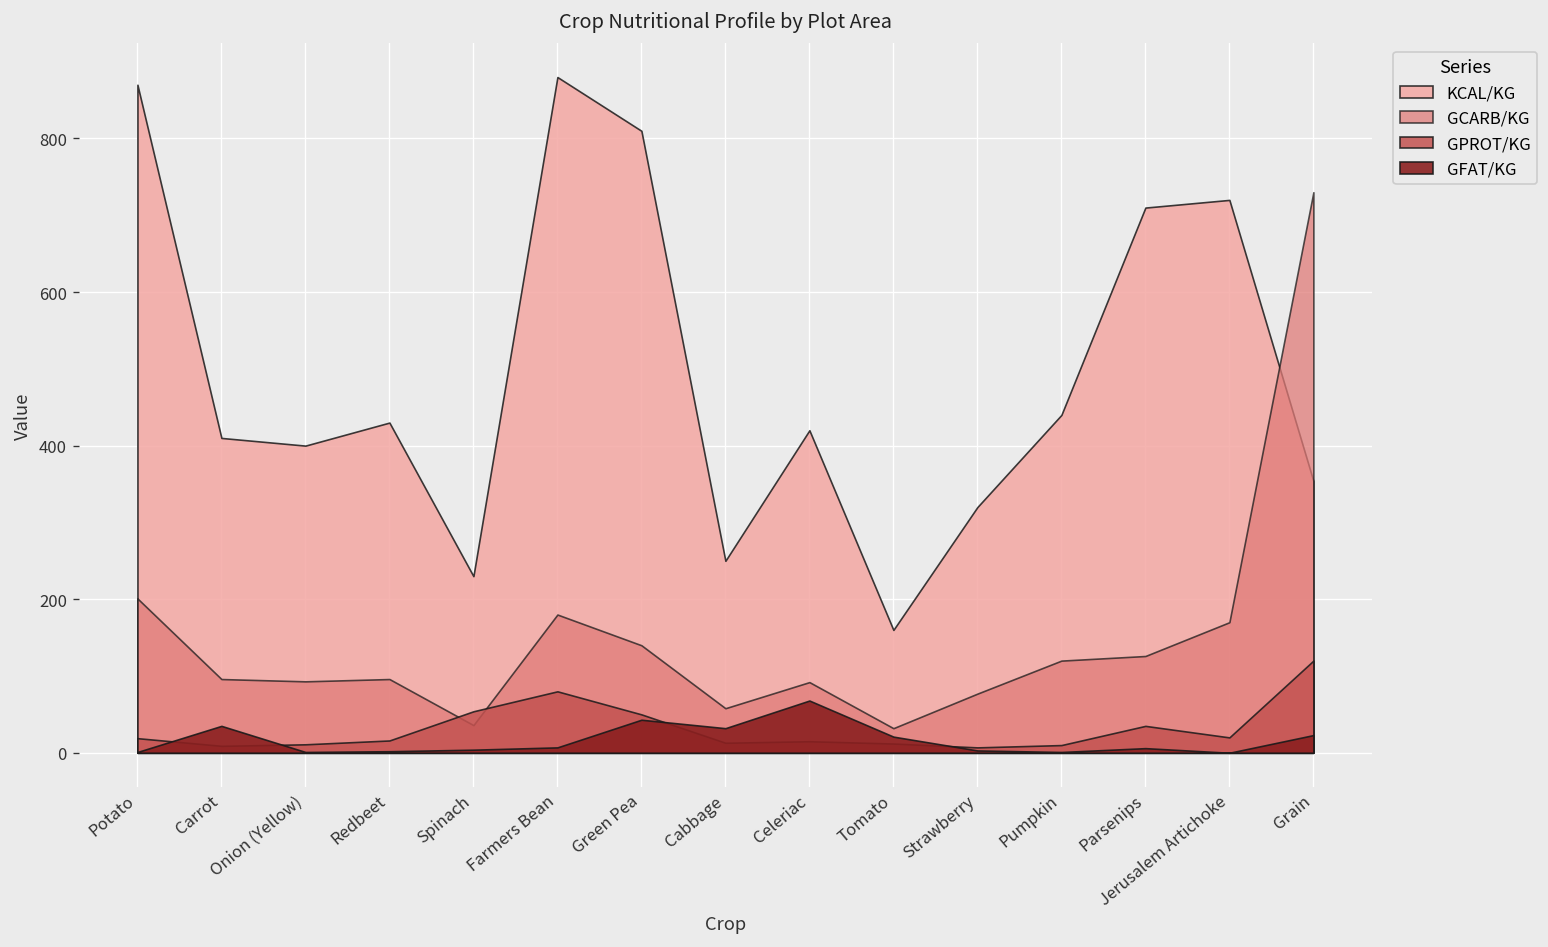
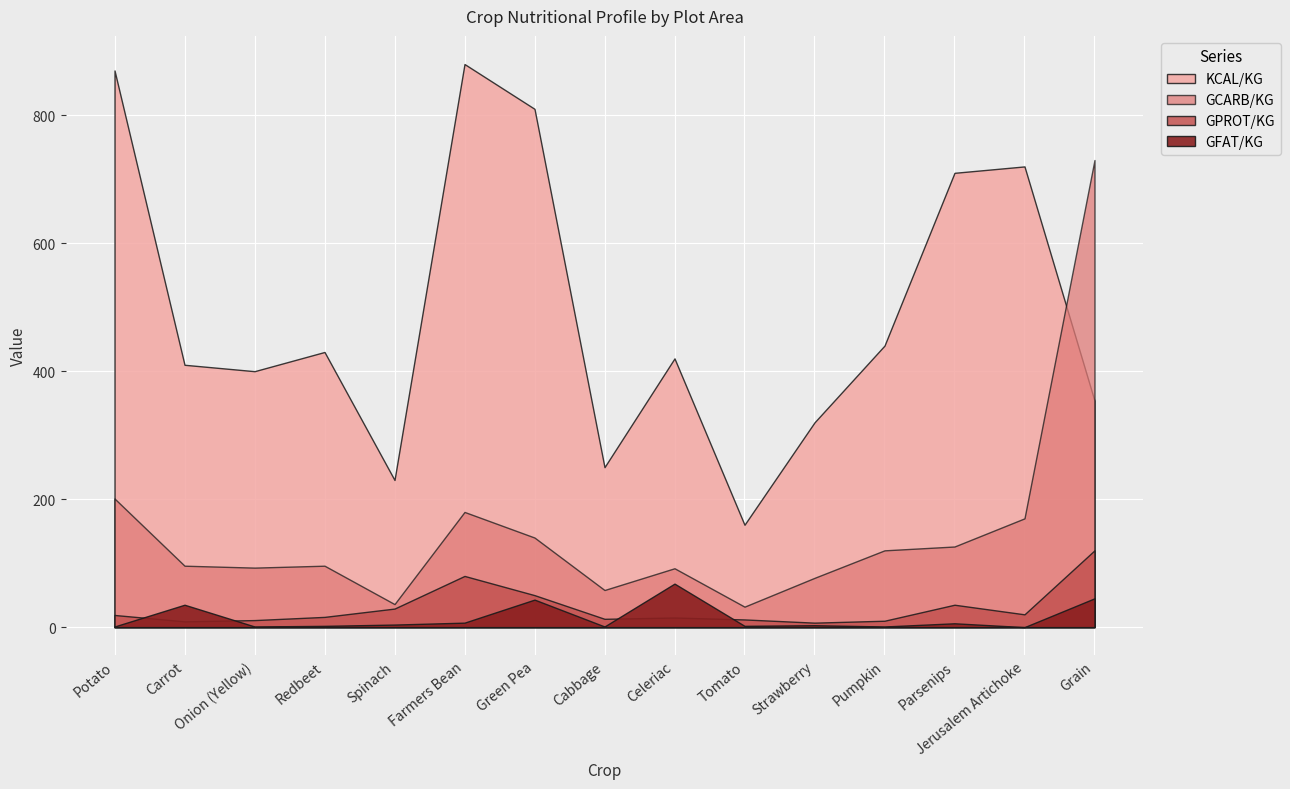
GPROT/KG, Spinach: 50 -> 30
GFAT/KG, Cabbage: 30 -> 0
GFAT/KG, Tomato: 20 -> 0
GFAT/KG, Grain: 20 -> 50
